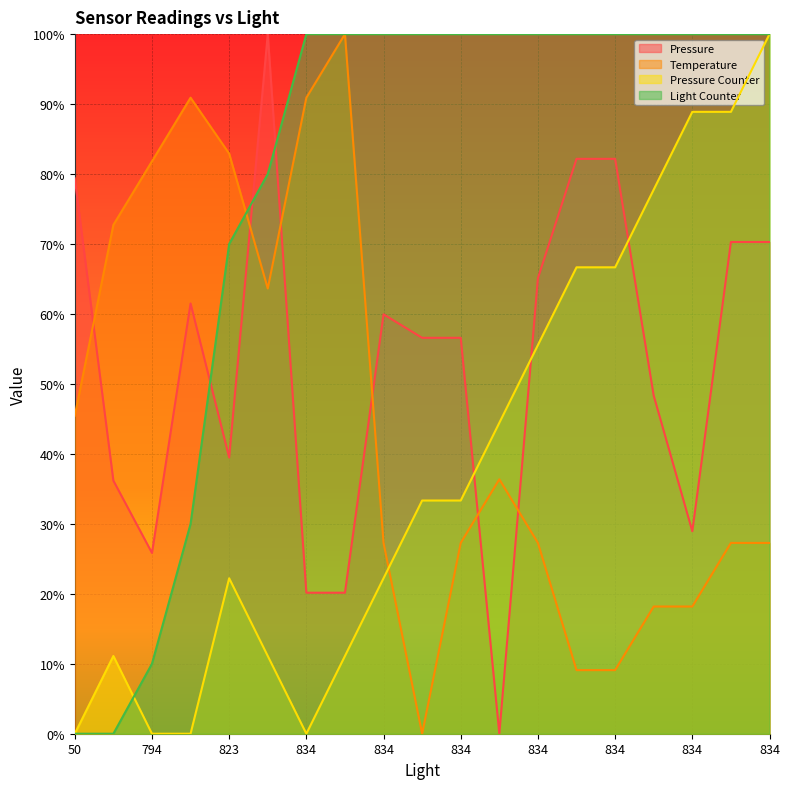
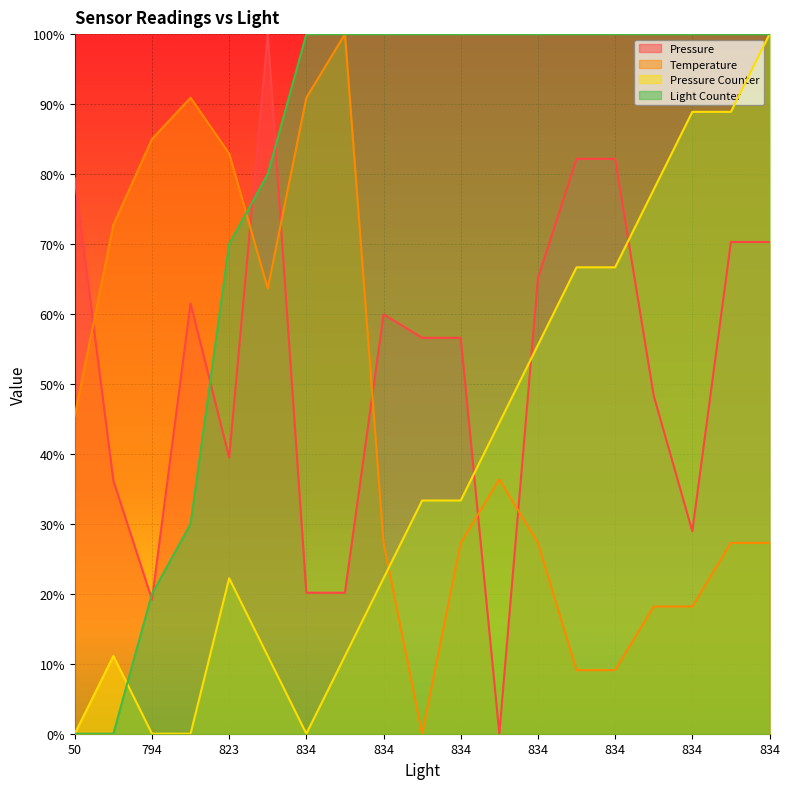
Pressure, 794: 26% -> 19%
Temperature, 794: 82% -> 85%
Light Counter, 794: 10% -> 20%
